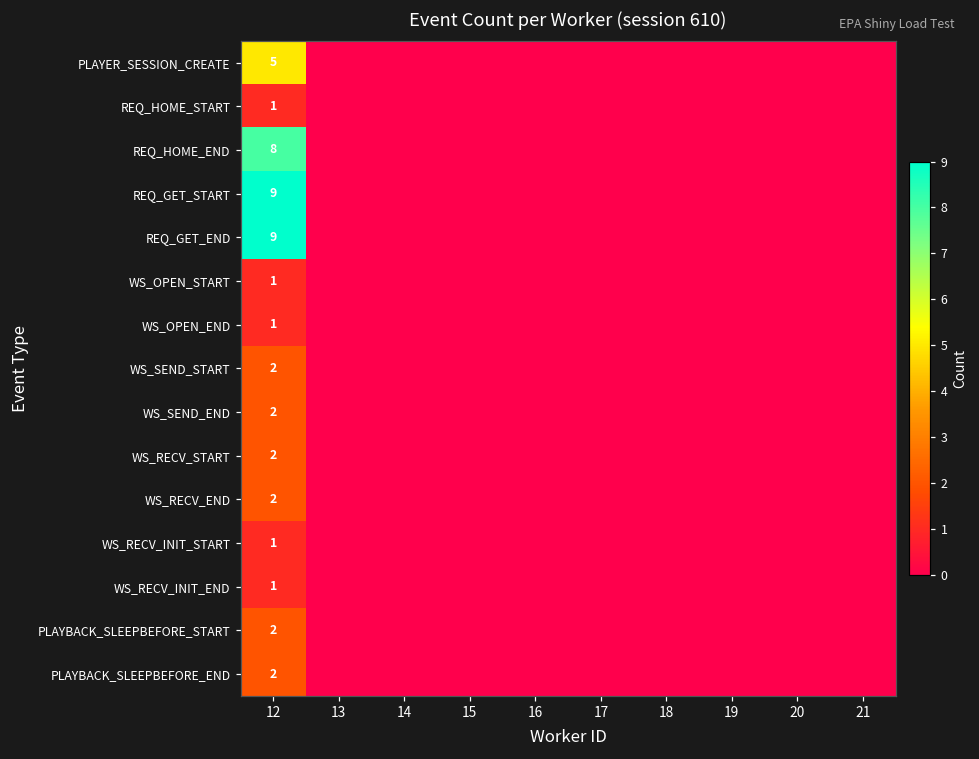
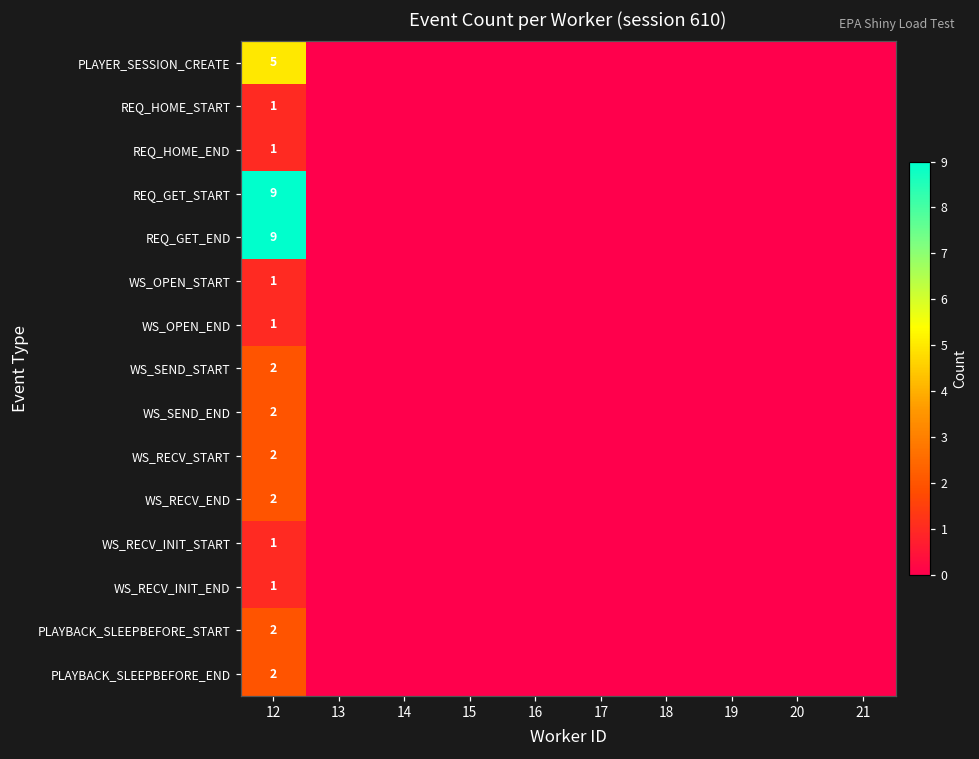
REQ_HOME_END, 12: 8 -> 1
